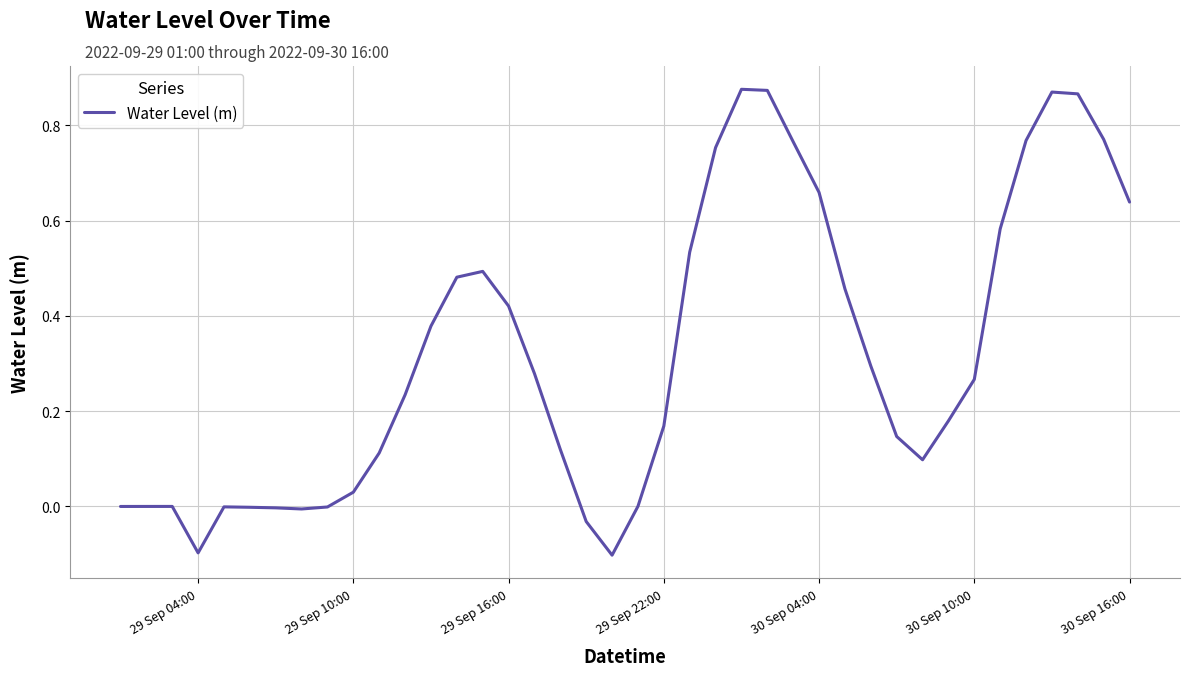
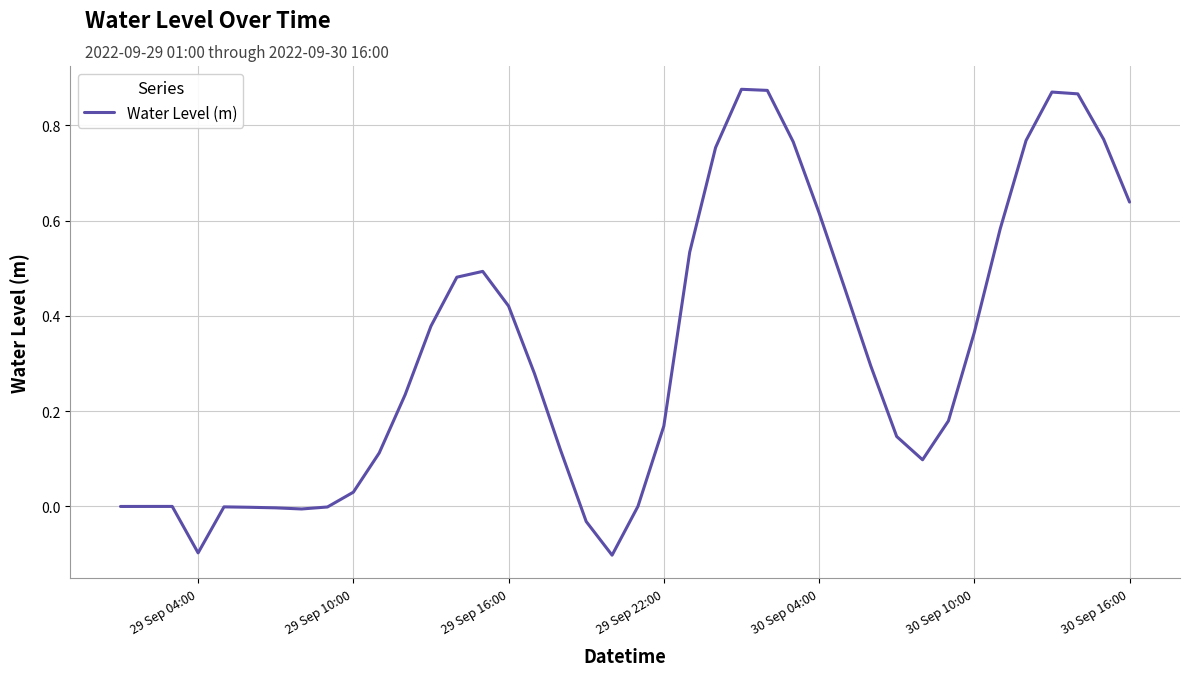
30 Sep 04:00: 0.66 -> 0.62
30 Sep 10:00: 0.27 -> 0.37
